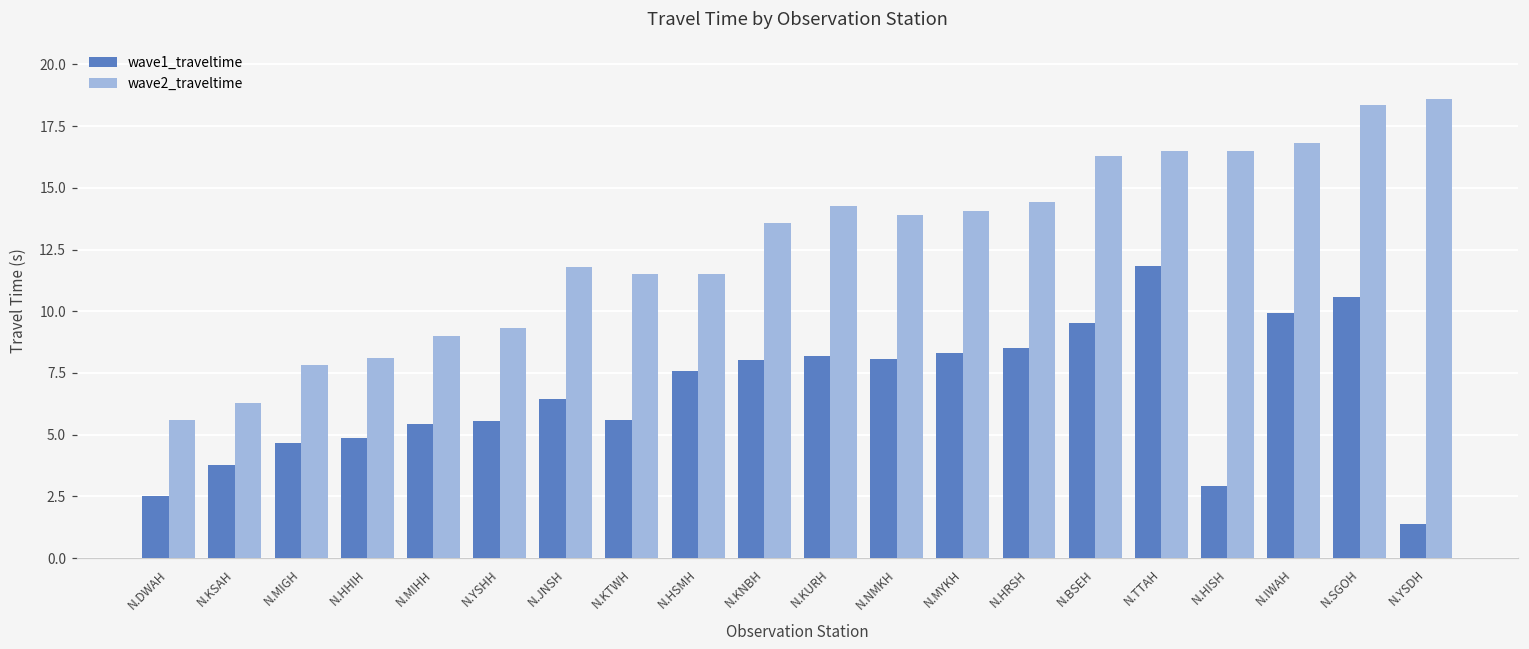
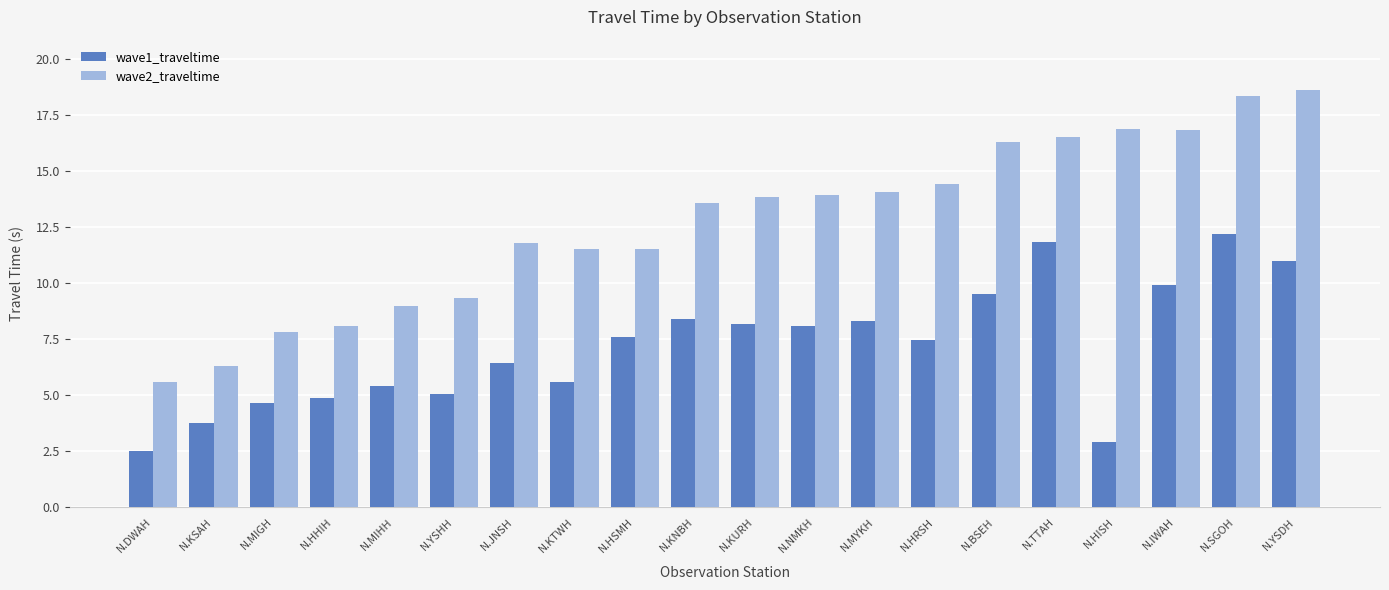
wave1_traveltime, N.YSHH: 5.6 -> 5.0
wave1_traveltime, N.KNBH: 8.0 -> 8.4
wave2_traveltime, N.KURH: 14.3 -> 13.8
wave1_traveltime, N.HRSH: 8.5 -> 7.5
wave2_traveltime, N.HISH: 16.5 -> 16.9
wave1_traveltime, N.SGOH: 10.6 -> 12.2
wave1_traveltime, N.YSDH: 1.4 -> 11.0
